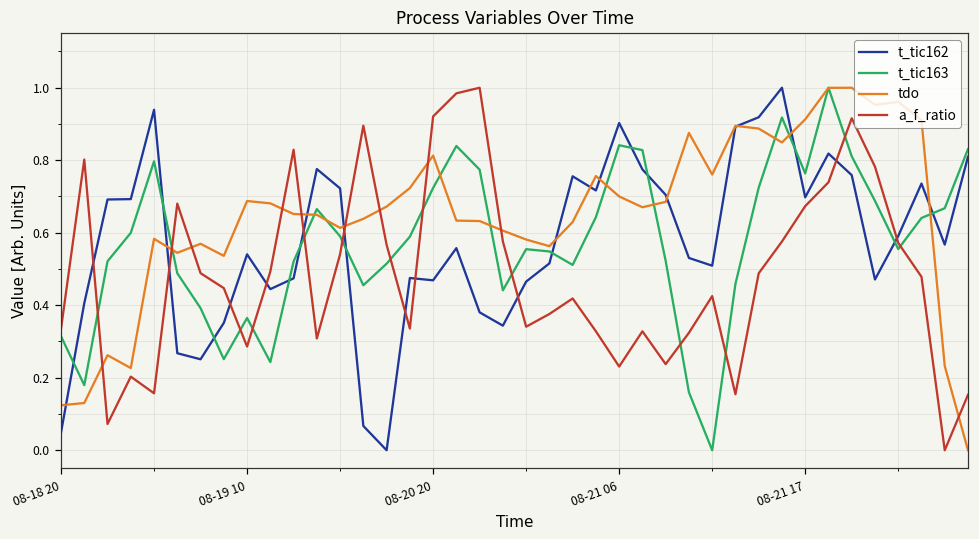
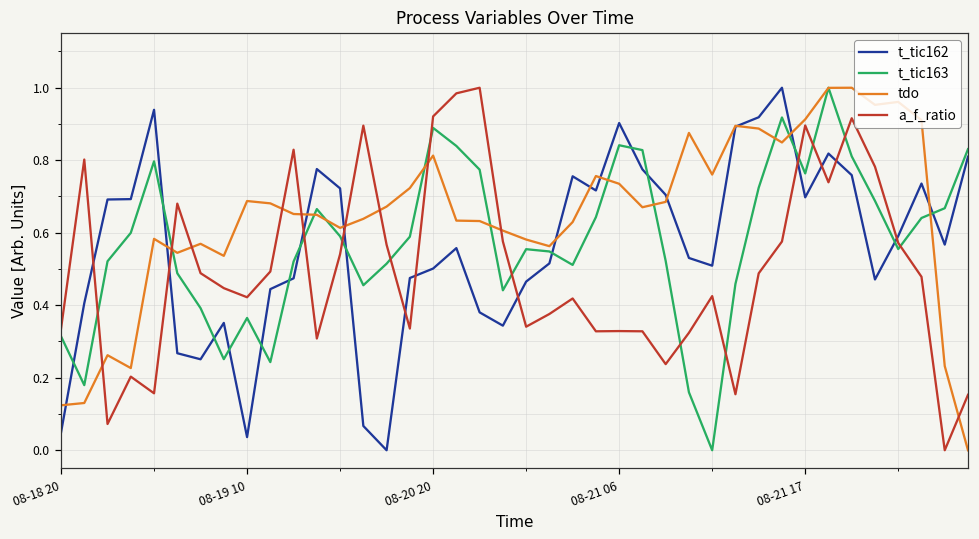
t_tic162, 08-19 10: 0.54 -> 0.04
a_f_ratio, 08-19 10: 0.29 -> 0.42
t_tic162, 08-20 20: 0.47 -> 0.50
t_tic163, 08-20 20: 0.72 -> 0.89
tdo, 08-21 06: 0.70 -> 0.74
a_f_ratio, 08-21 06: 0.23 -> 0.33
a_f_ratio, 08-21 17: 0.67 -> 0.90
